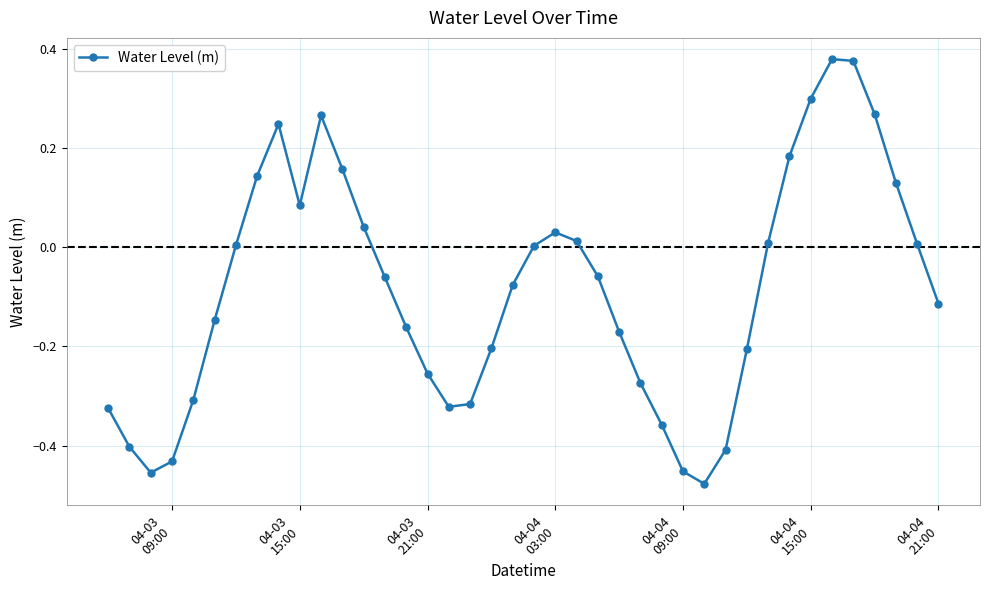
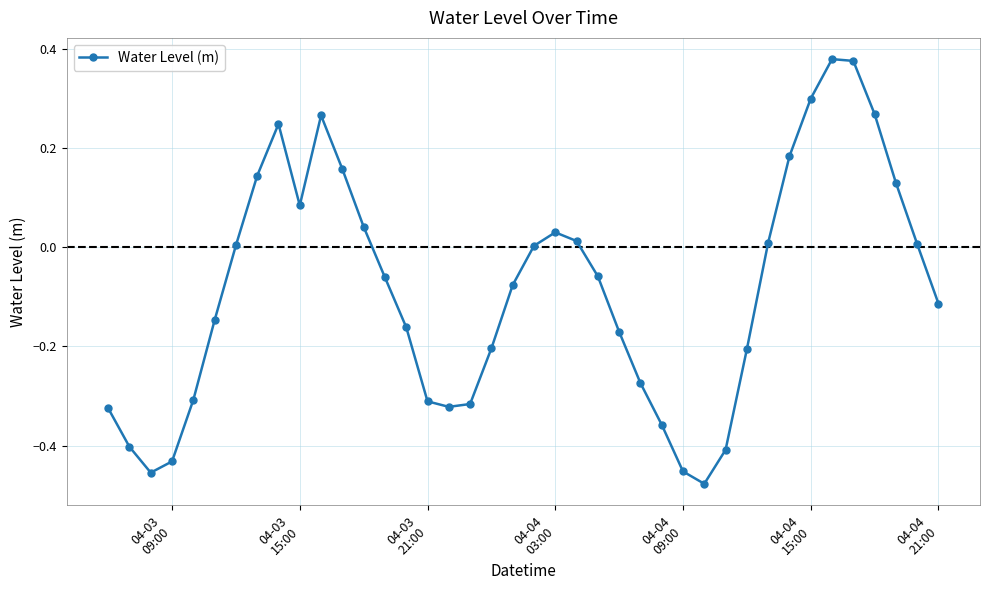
04-03 21:00: -0.25 -> -0.31
